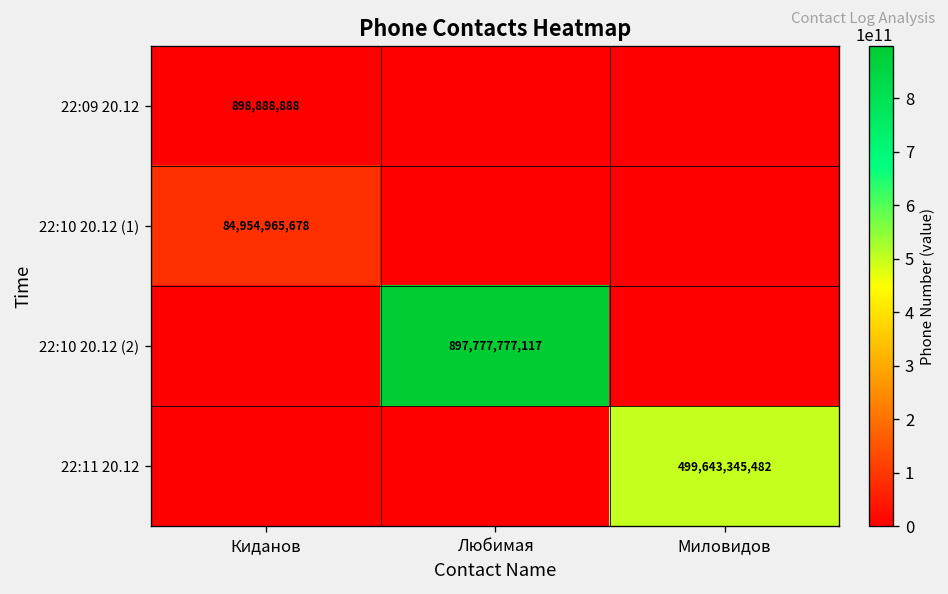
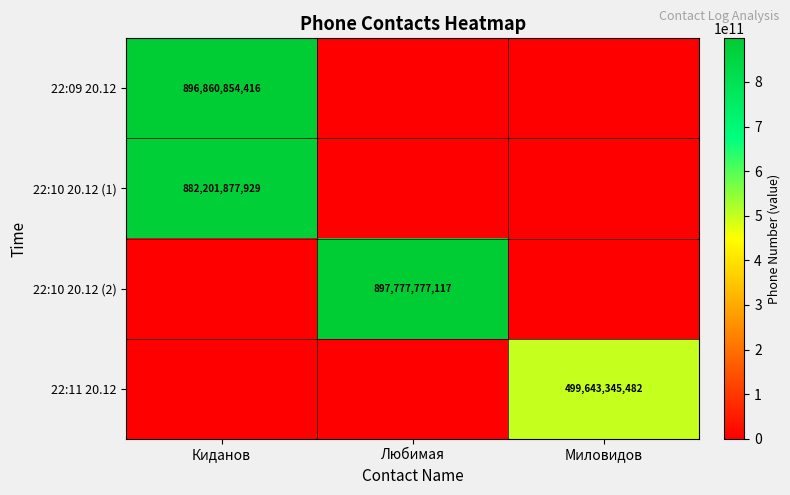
22:09 20.12, Киданов: 898,888,888 -> 896,860,854,416
22:10 20.12 (1), Киданов: 84,954,965,678 -> 882,201,877,929
